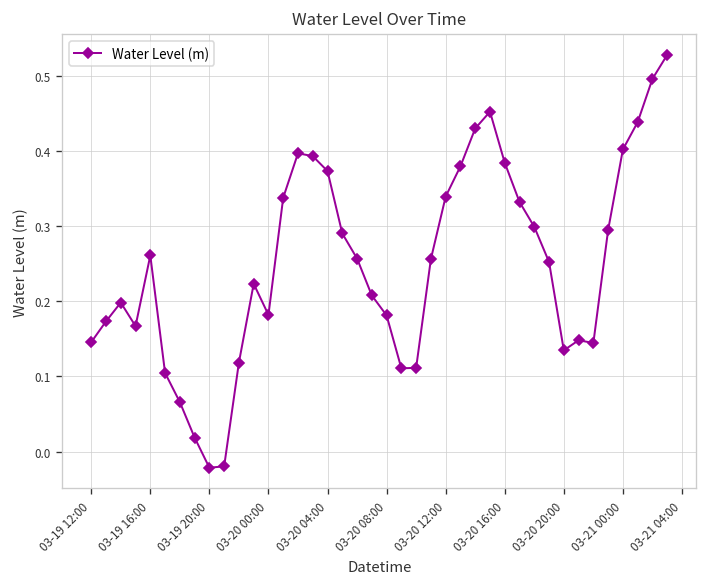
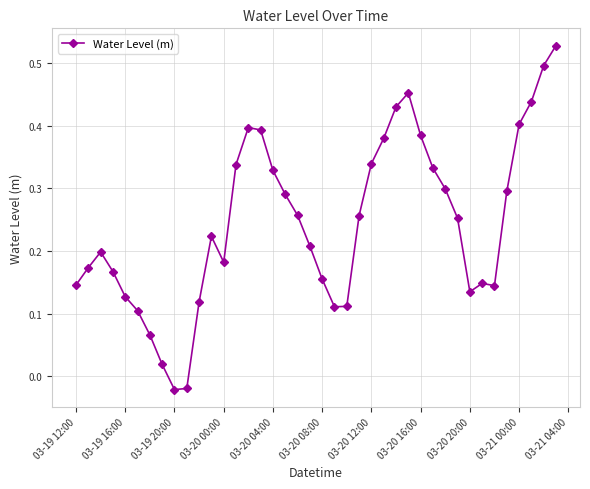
03-19 16:00: 0.26 -> 0.13
03-20 04:00: 0.37 -> 0.33
03-20 08:00: 0.18 -> 0.16
